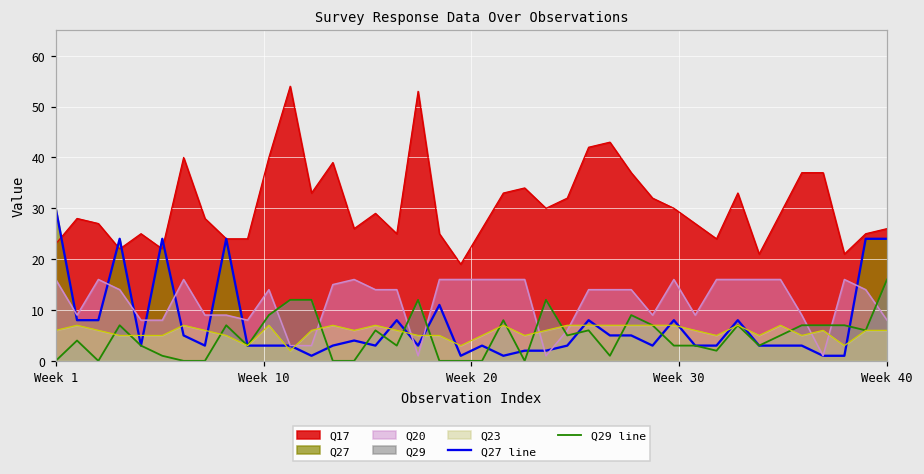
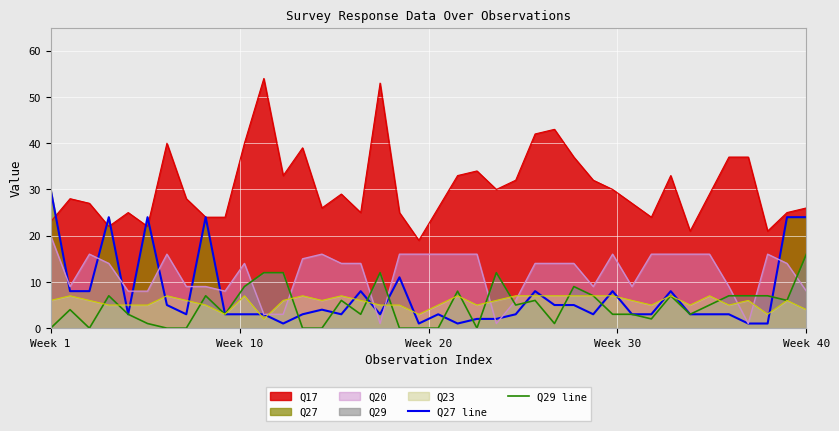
Q20, Week 1: 16 -> 20
Q23, Week 40: 6 -> 4
